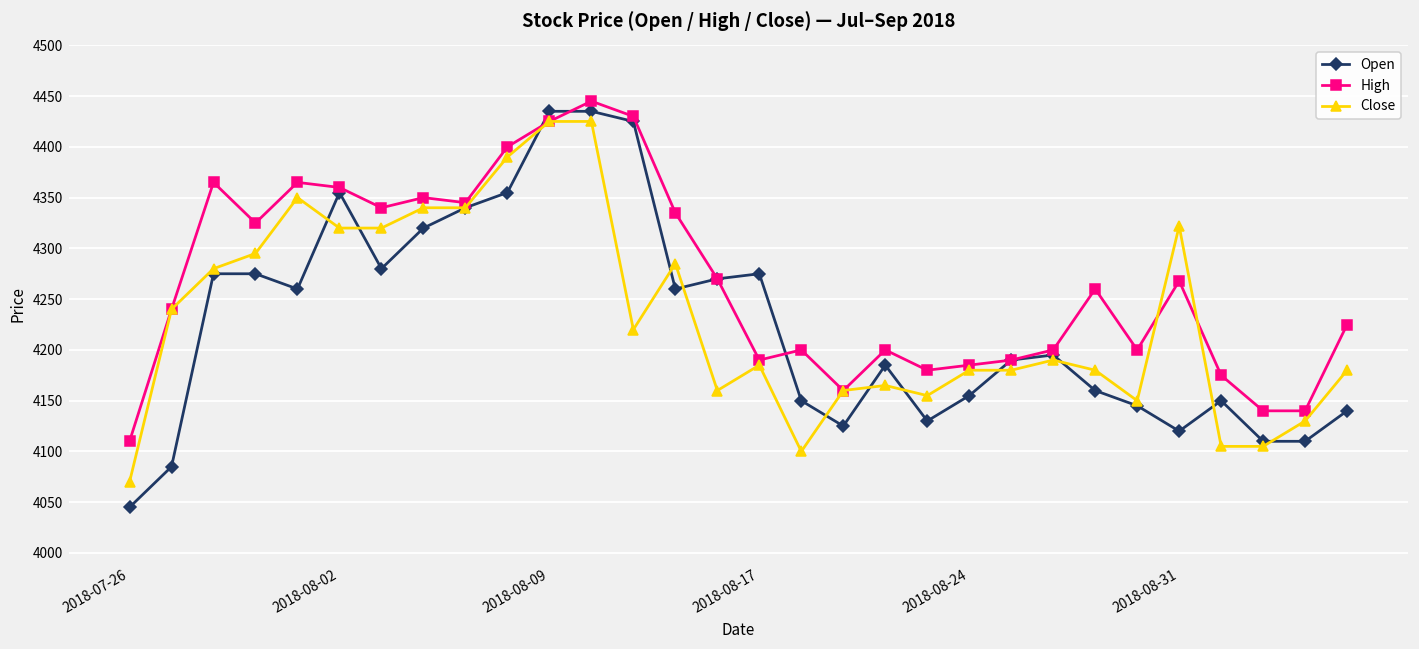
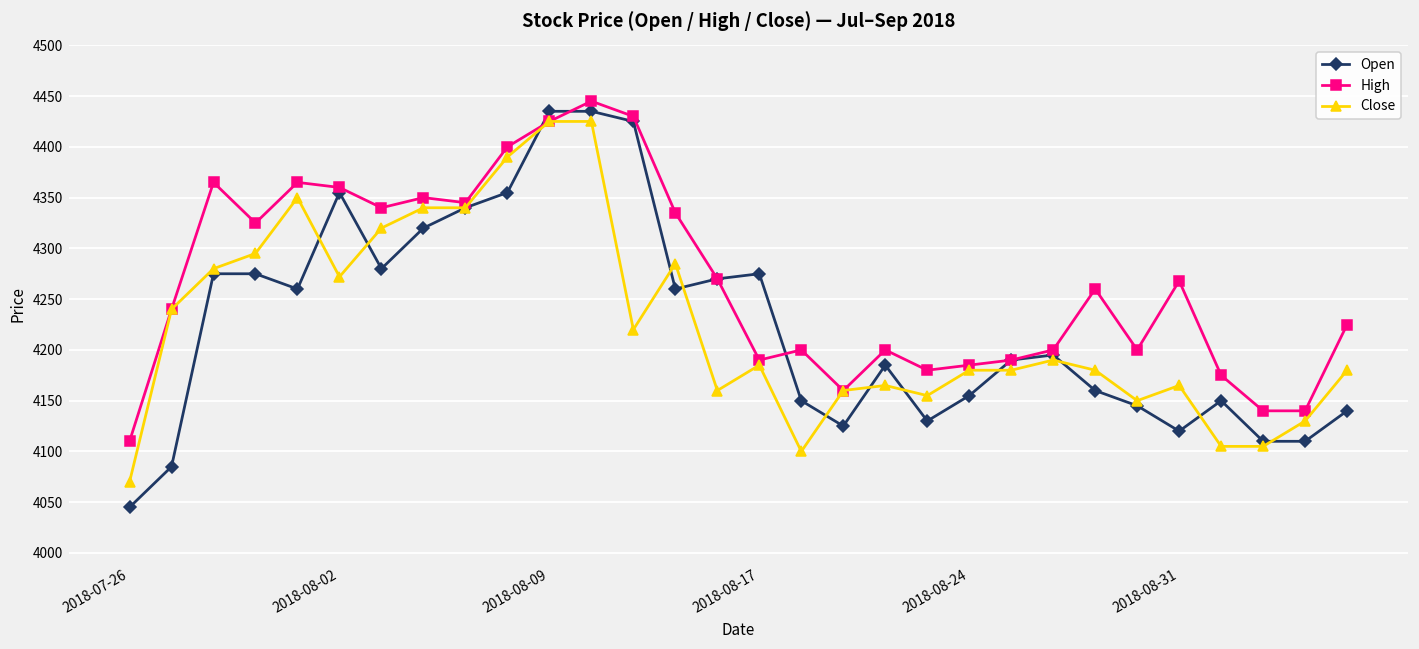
Close, 2018-08-02: 4320 -> 4270
Close, 2018-08-31: 4320 -> 4170
